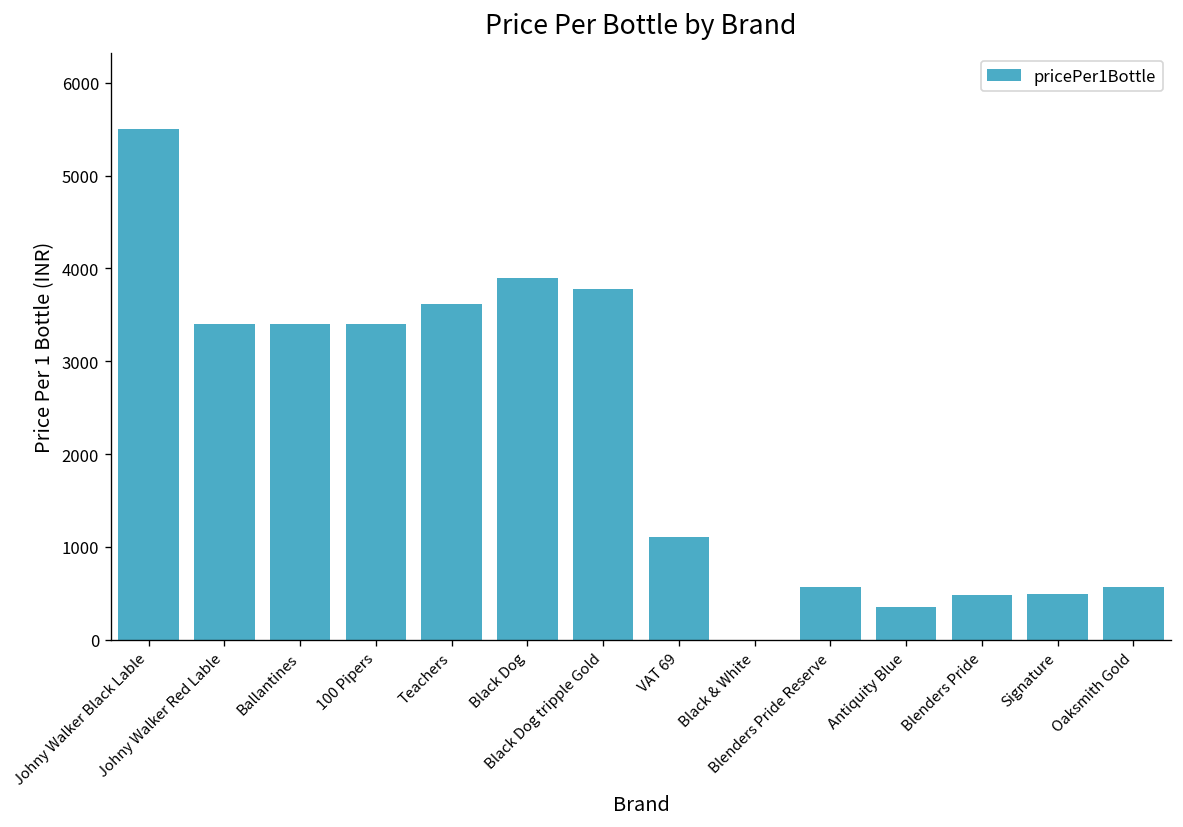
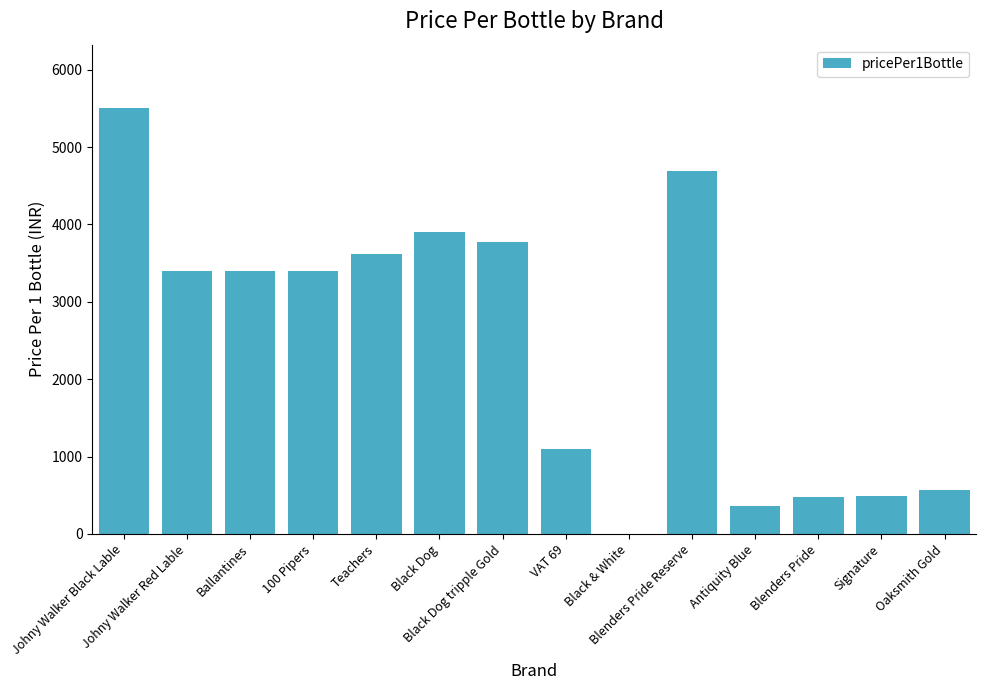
Blenders Pride Reserve: 600 -> 4700
